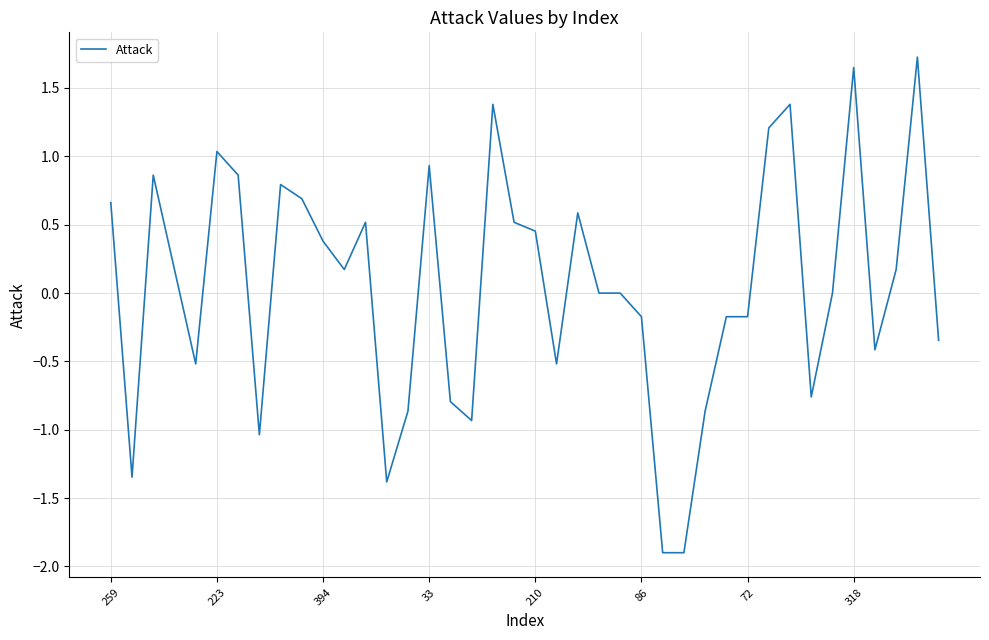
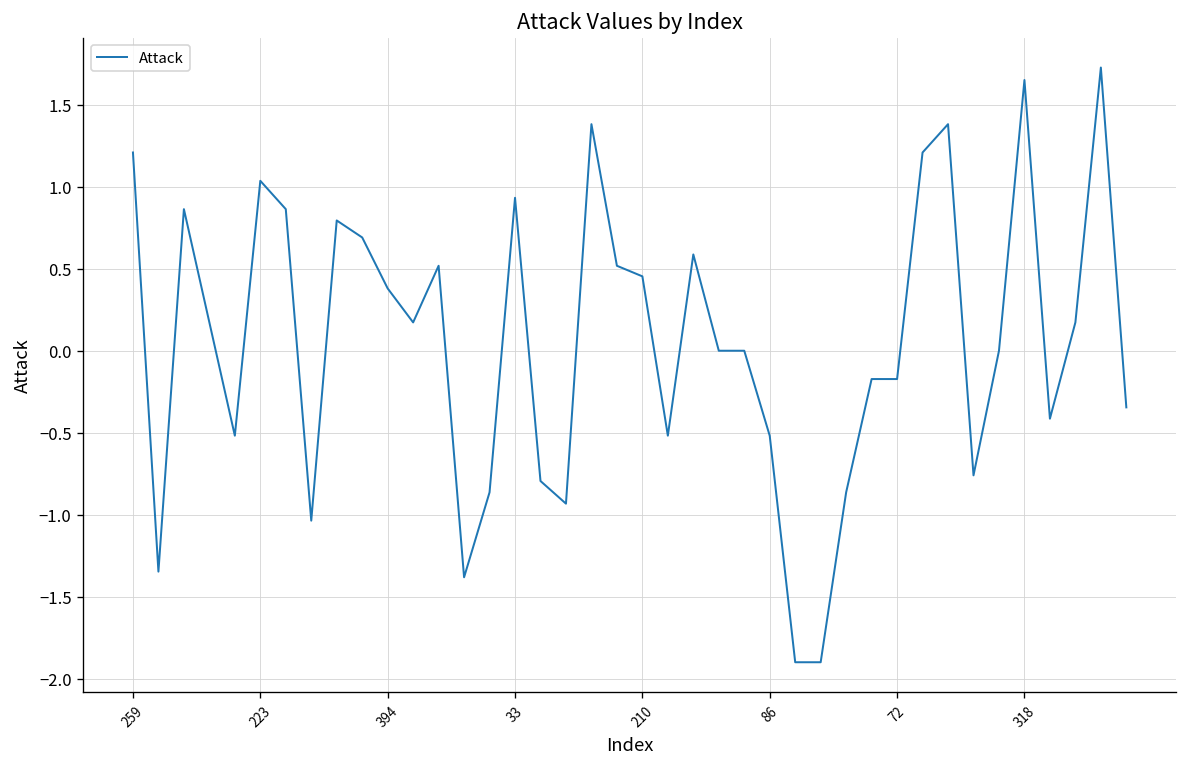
259: 0.66 -> 1.21
86: -0.17 -> -0.52
